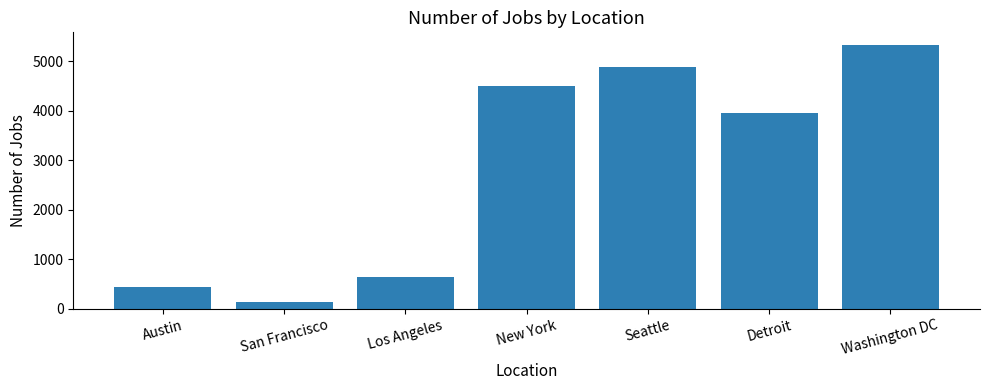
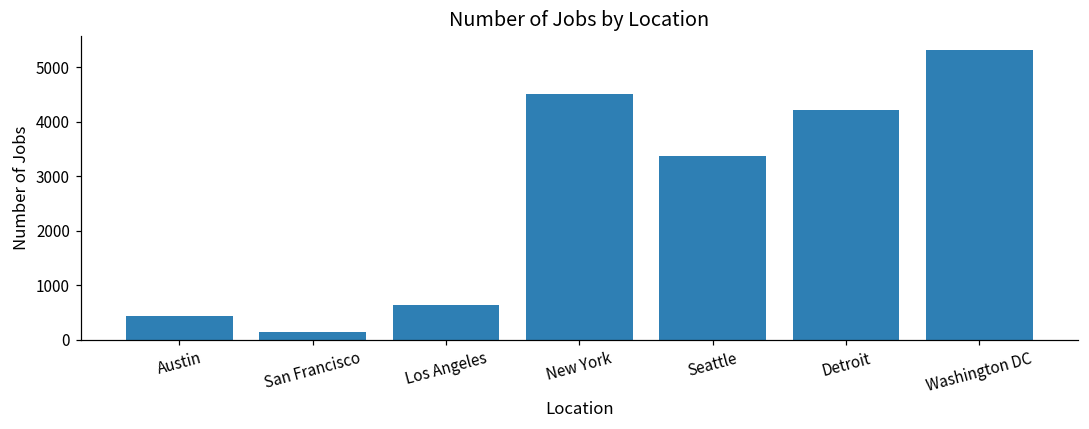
Seattle: 4900 -> 3400
Detroit: 3900 -> 4200
